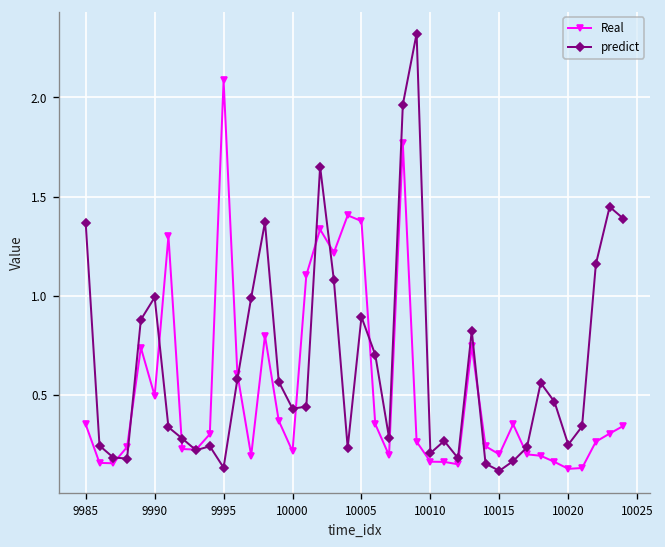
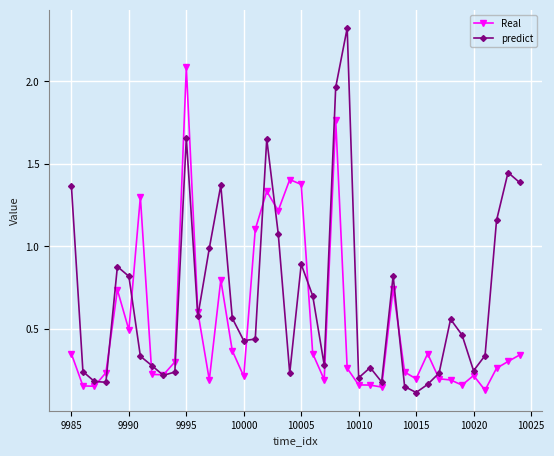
predict, 9990: 0.99 -> 0.82
predict, 9995: 0.13 -> 1.66
Real, 10020: 0.13 -> 0.22
